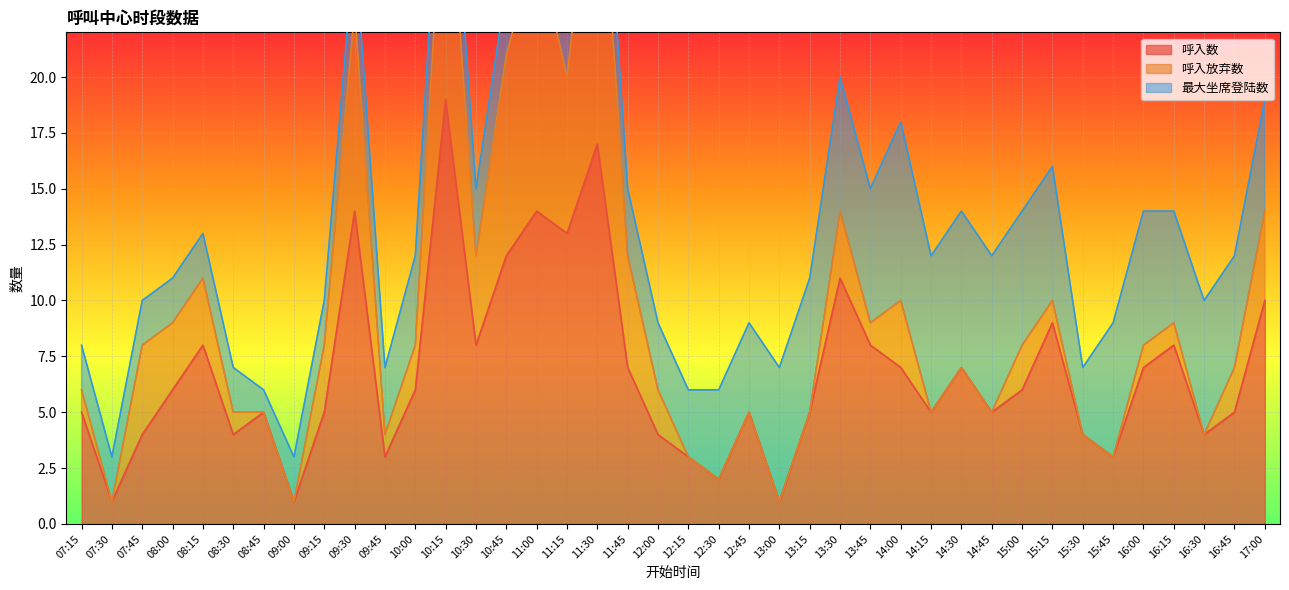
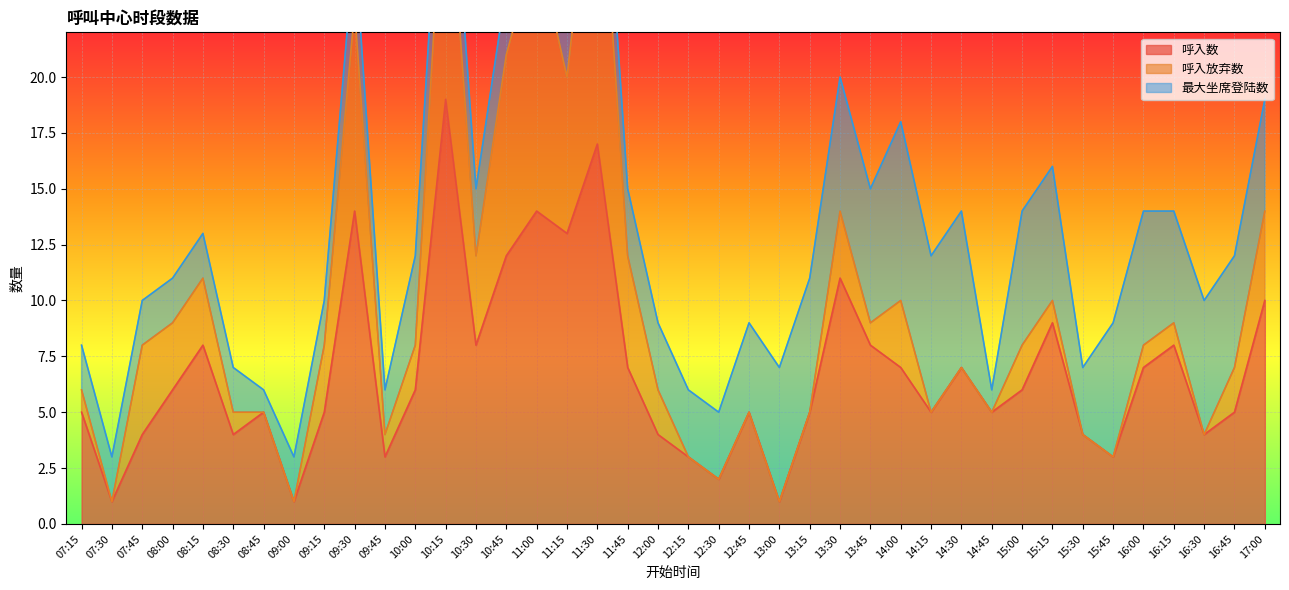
最大坐席登陆数, 09:45: 3 -> 2
最大坐席登陆数, 12:30: 4 -> 3
最大坐席登陆数, 14:45: 7 -> 1
